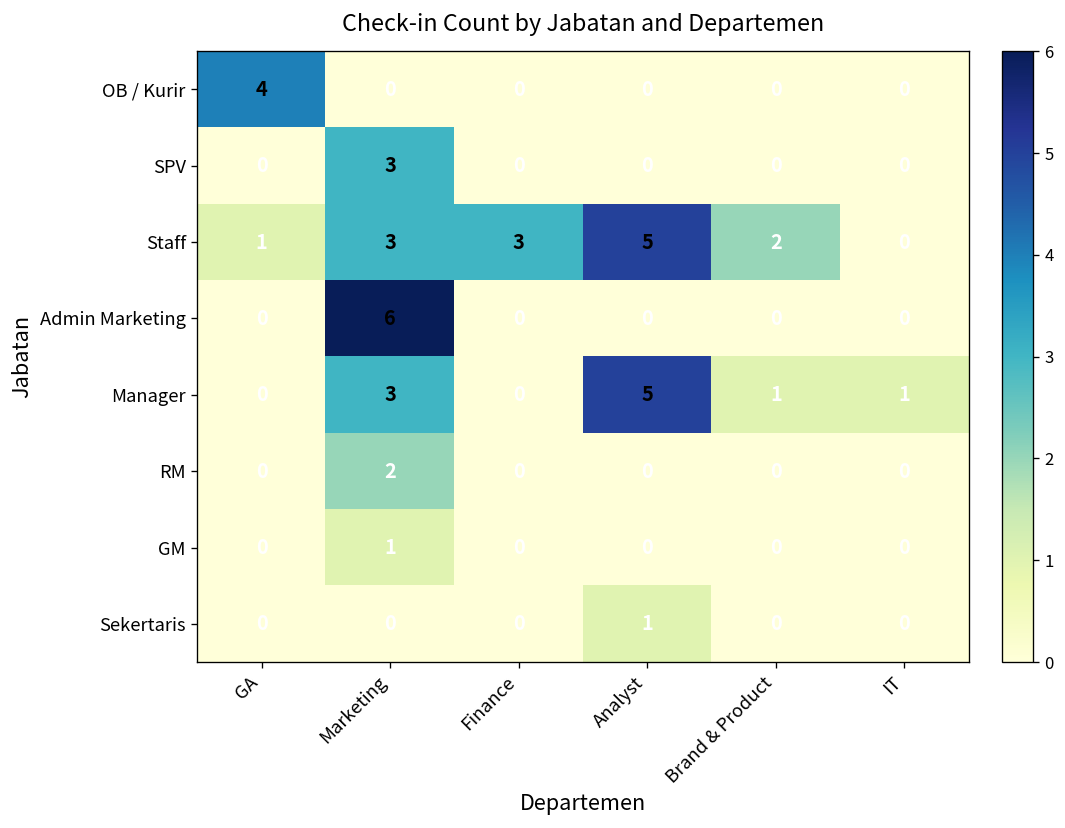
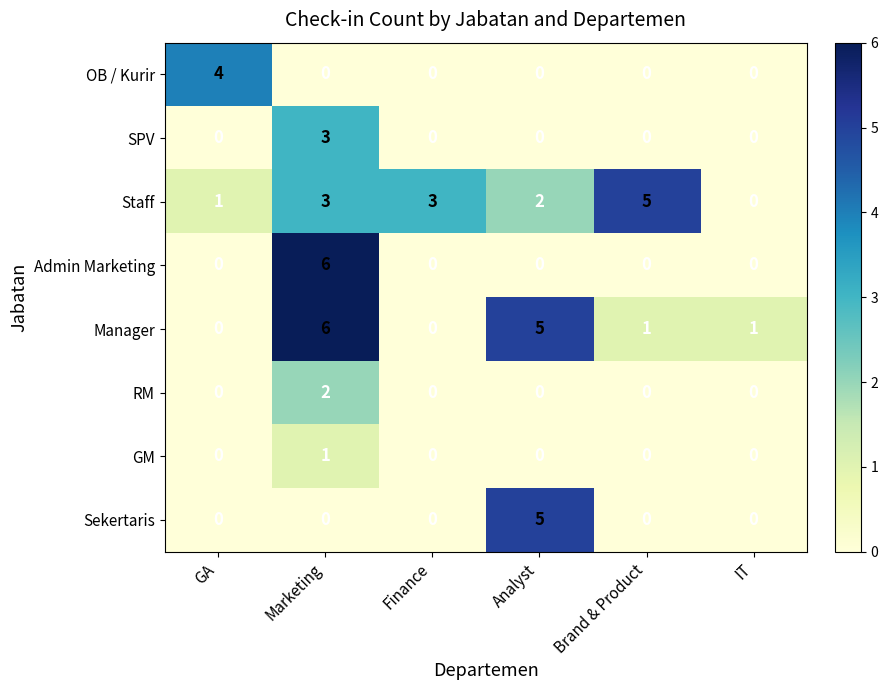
Staff, Analyst: 5 -> 2
Staff, Brand & Product: 2 -> 5
Manager, Marketing: 3 -> 6
Sekertaris, Analyst: 1 -> 5
